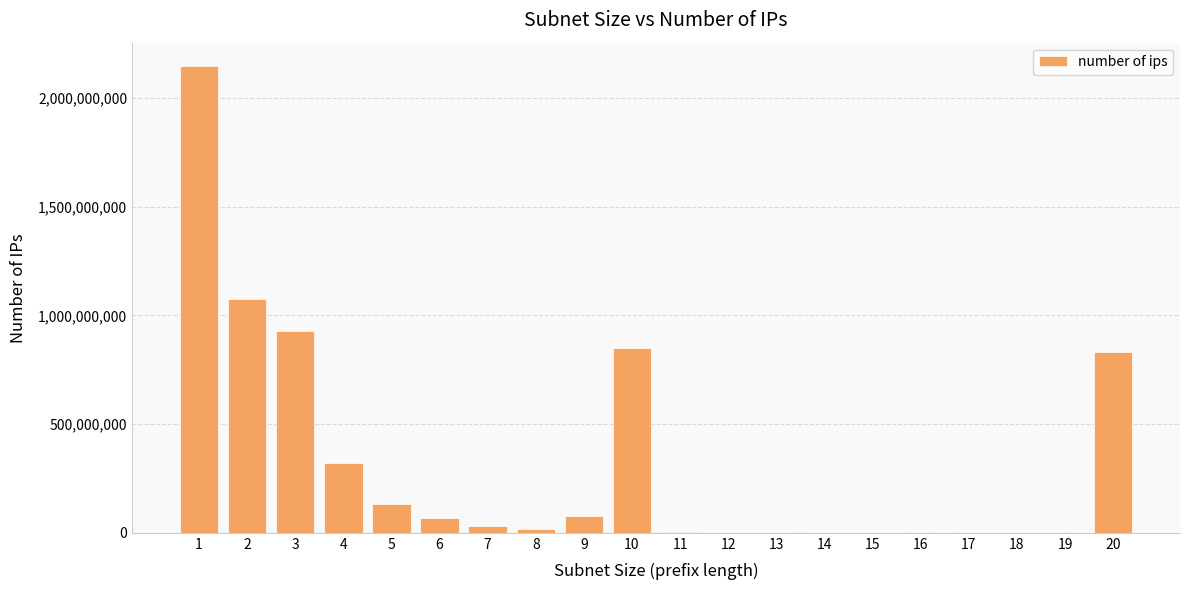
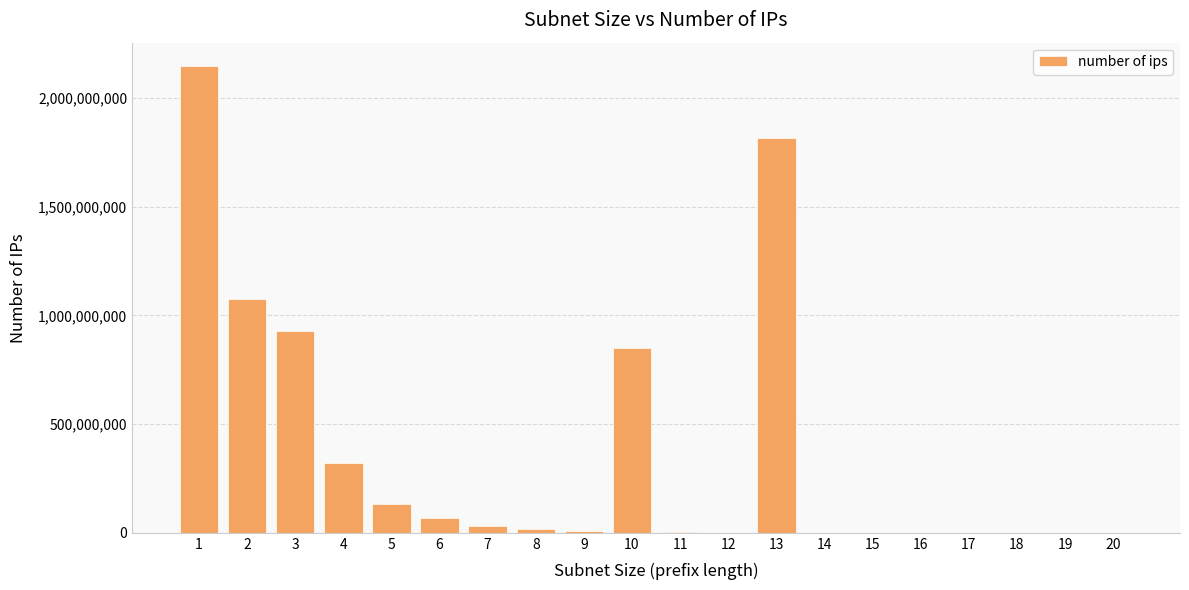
9: 80,000,000 -> 10,000,000
13: 0 -> 1,820,000,000
20: 830,000,000 -> 0
